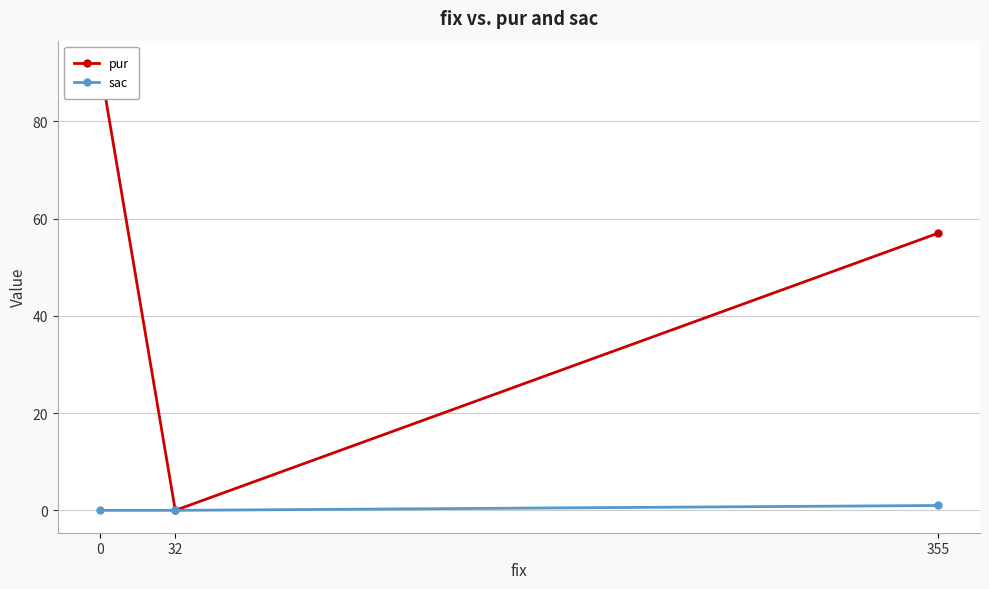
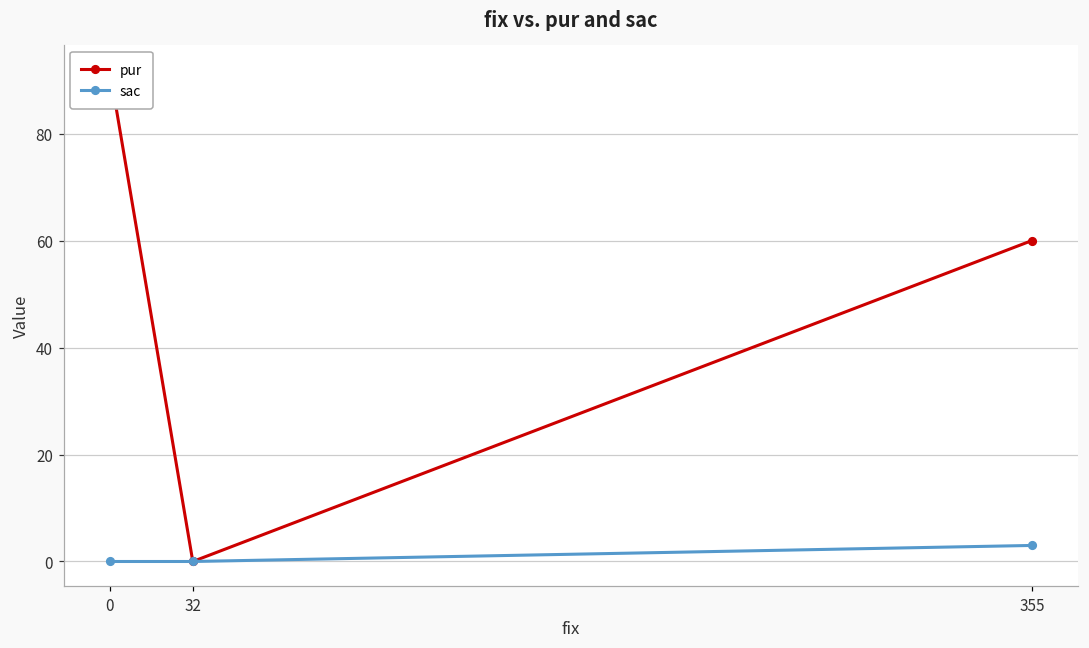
pur, 355: 57 -> 60
sac, 355: 1 -> 3
